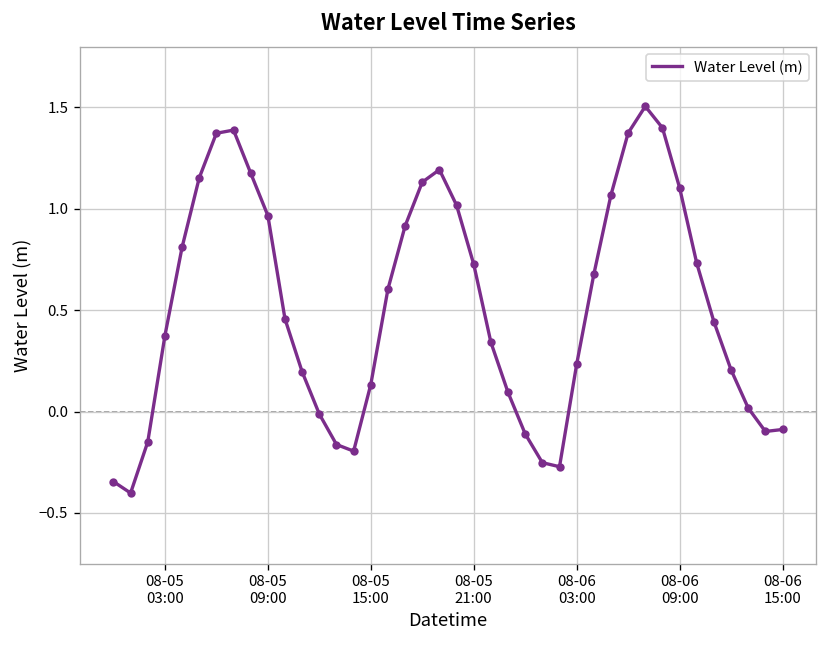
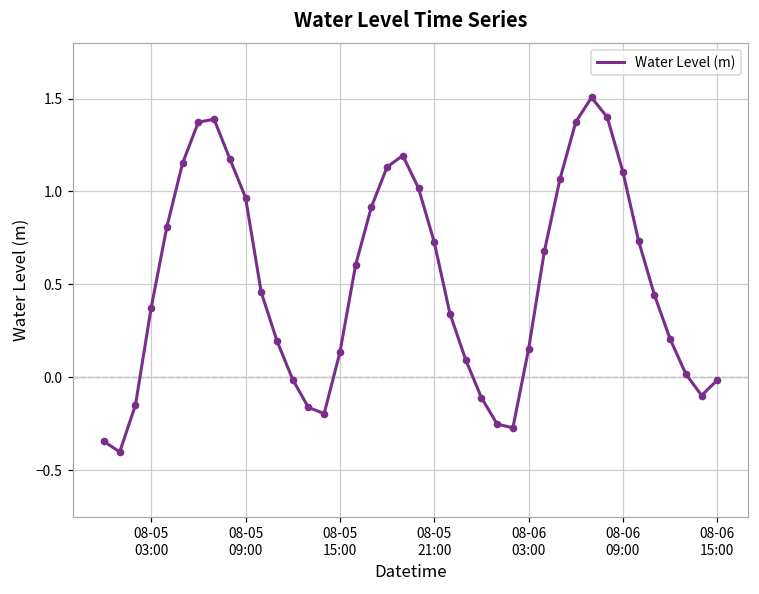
08-06 03:00: 0.23 -> 0.15
08-06 15:00: -0.09 -> -0.01
